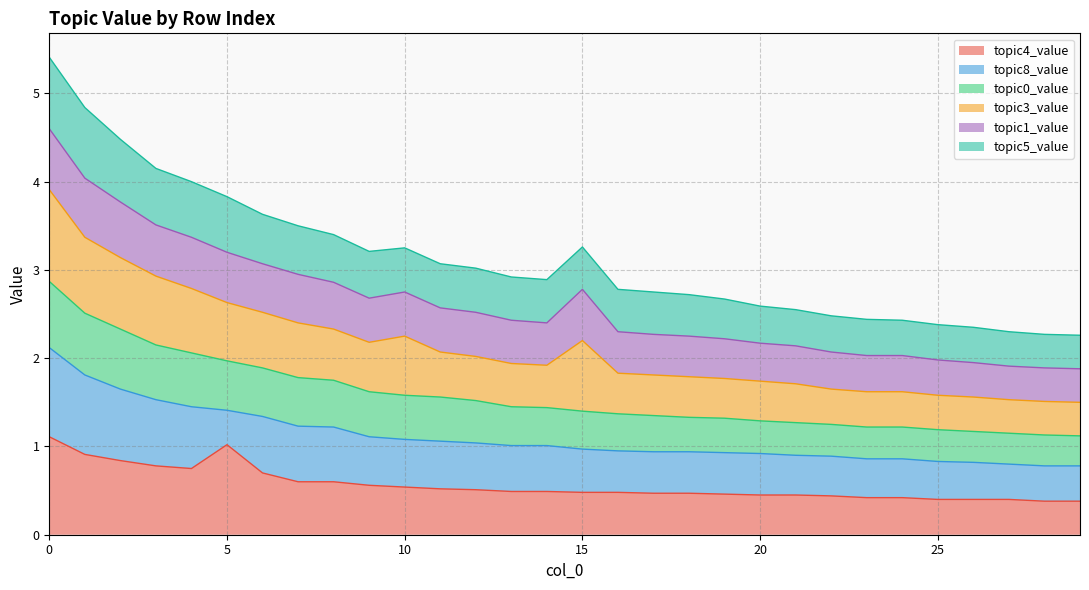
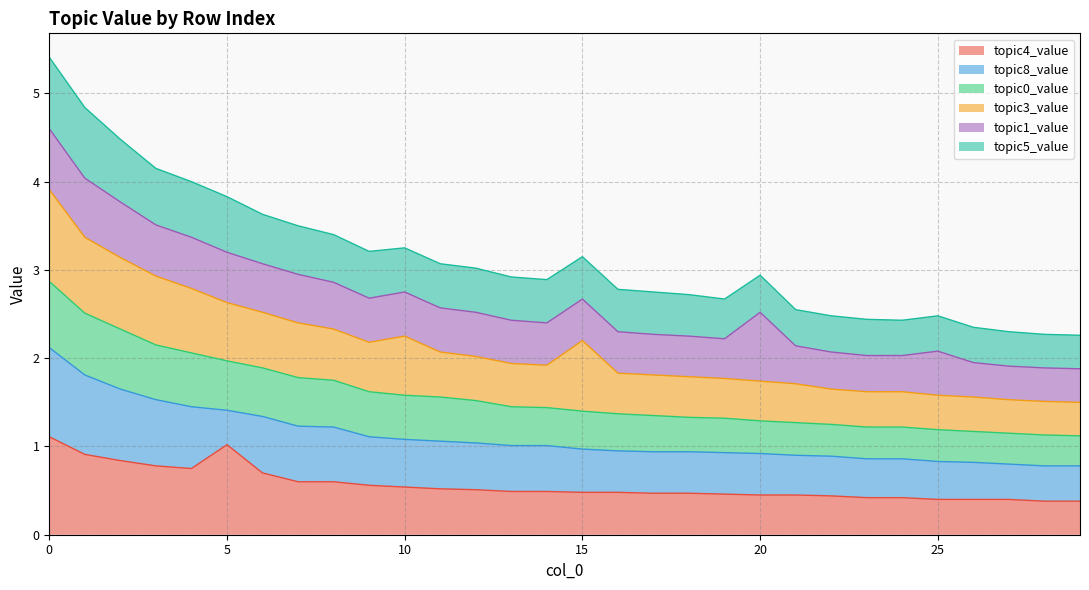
topic1_value, 15: 0.6 -> 0.5
topic1_value, 20: 0.4 -> 0.8
topic1_value, 25: 0.4 -> 0.5
